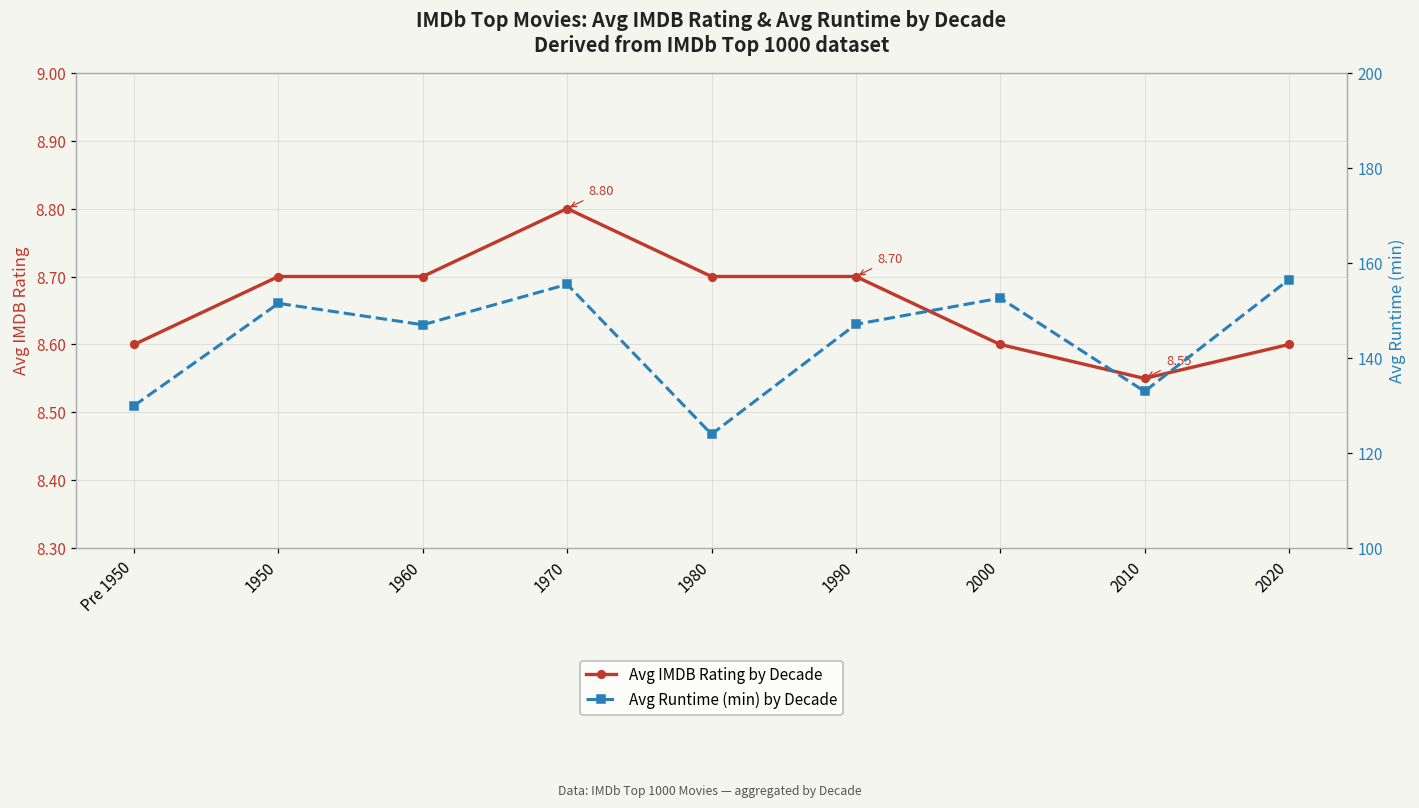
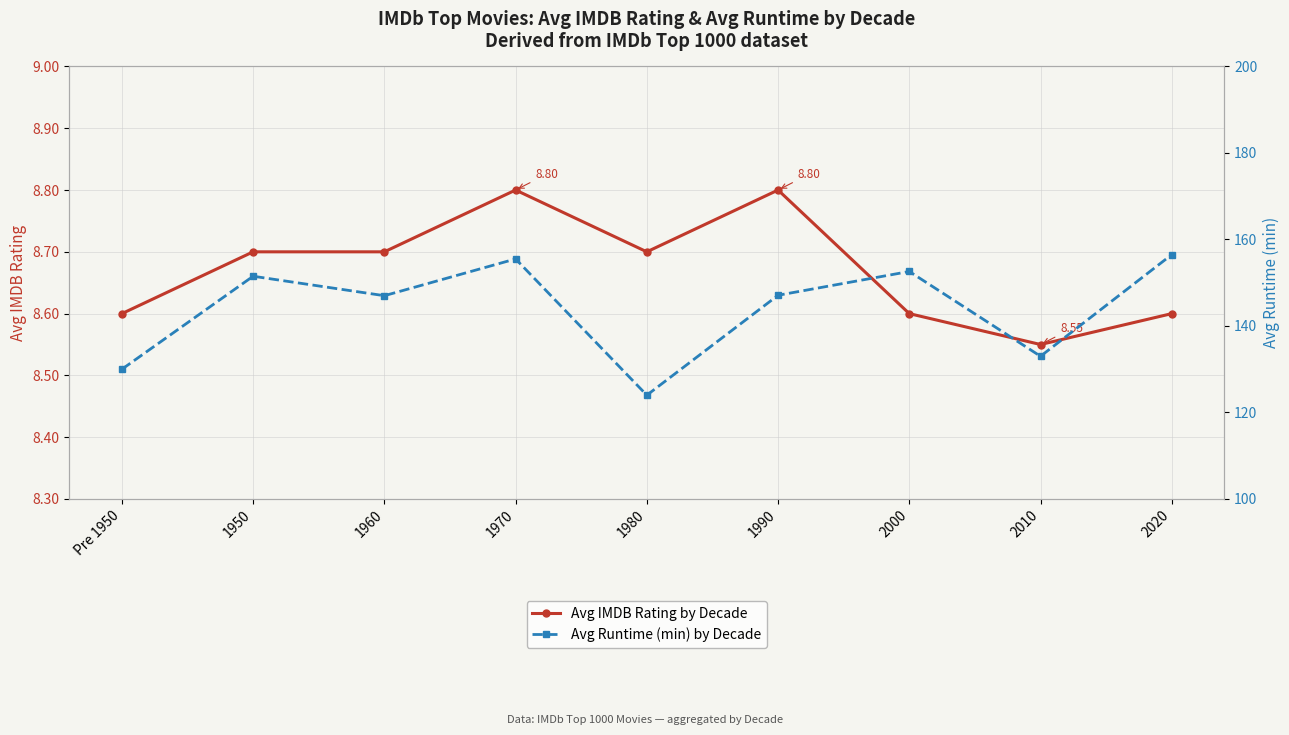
Avg IMDB Rating by Decade, 1990: 8.70 -> 8.80
